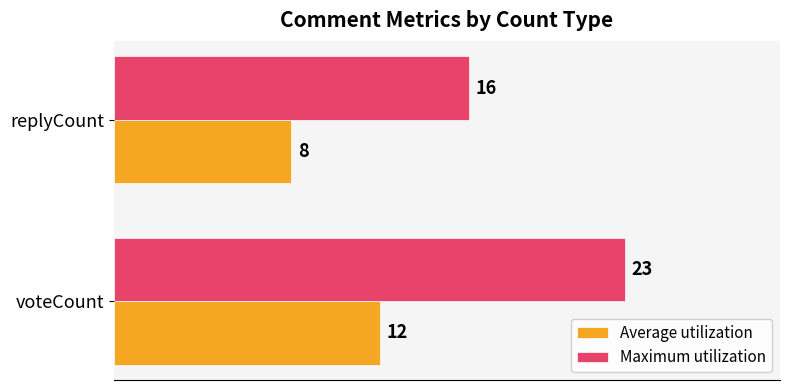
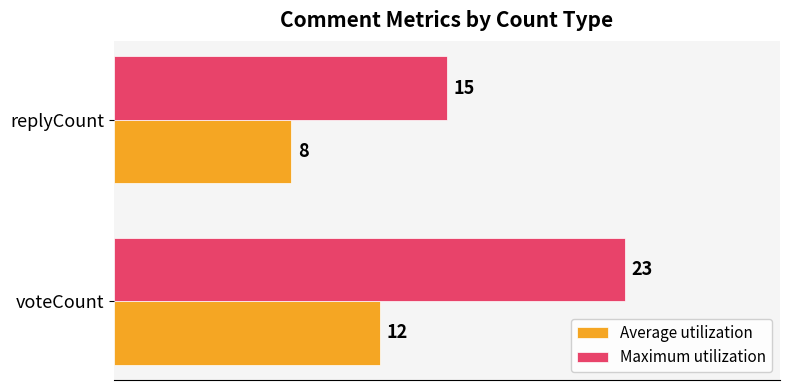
Maximum utilization, replyCount: 16 -> 15
